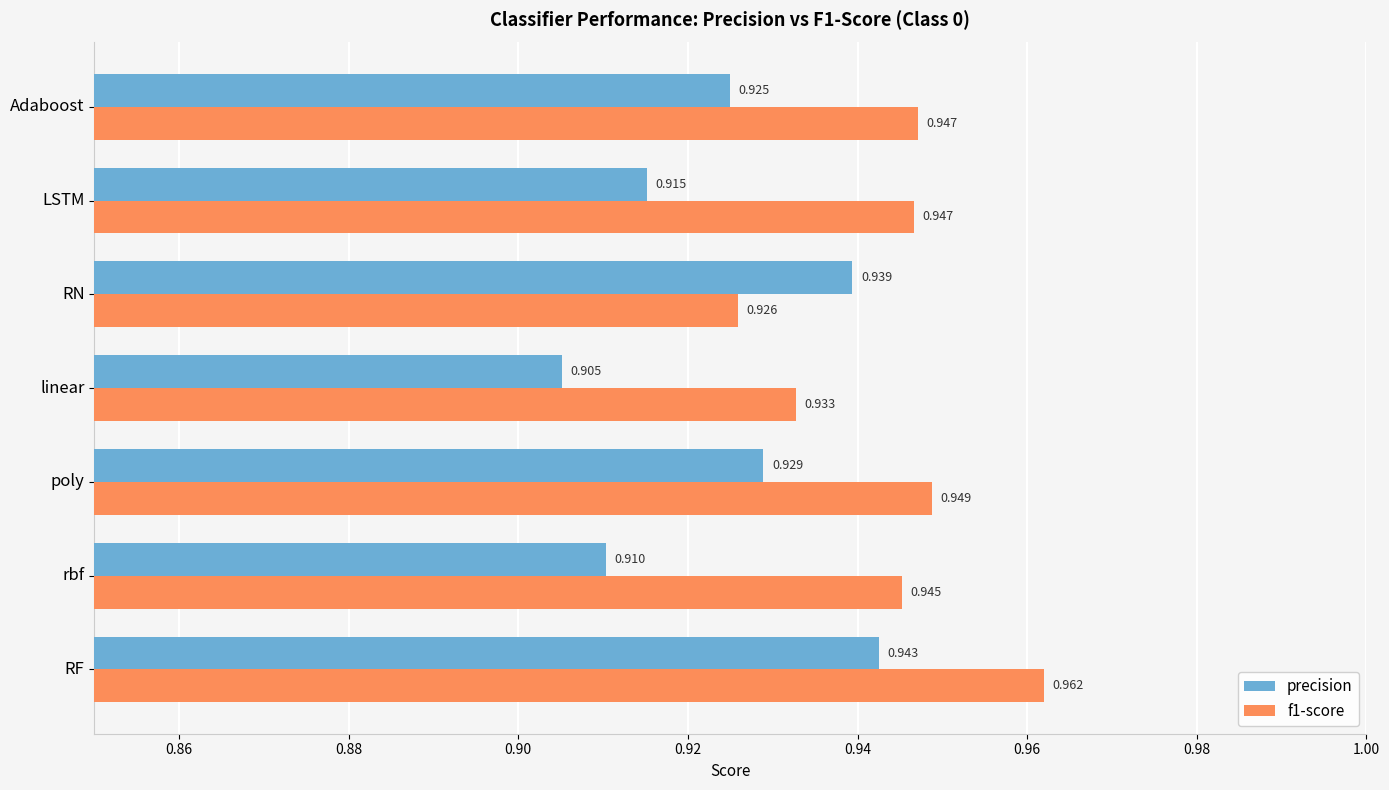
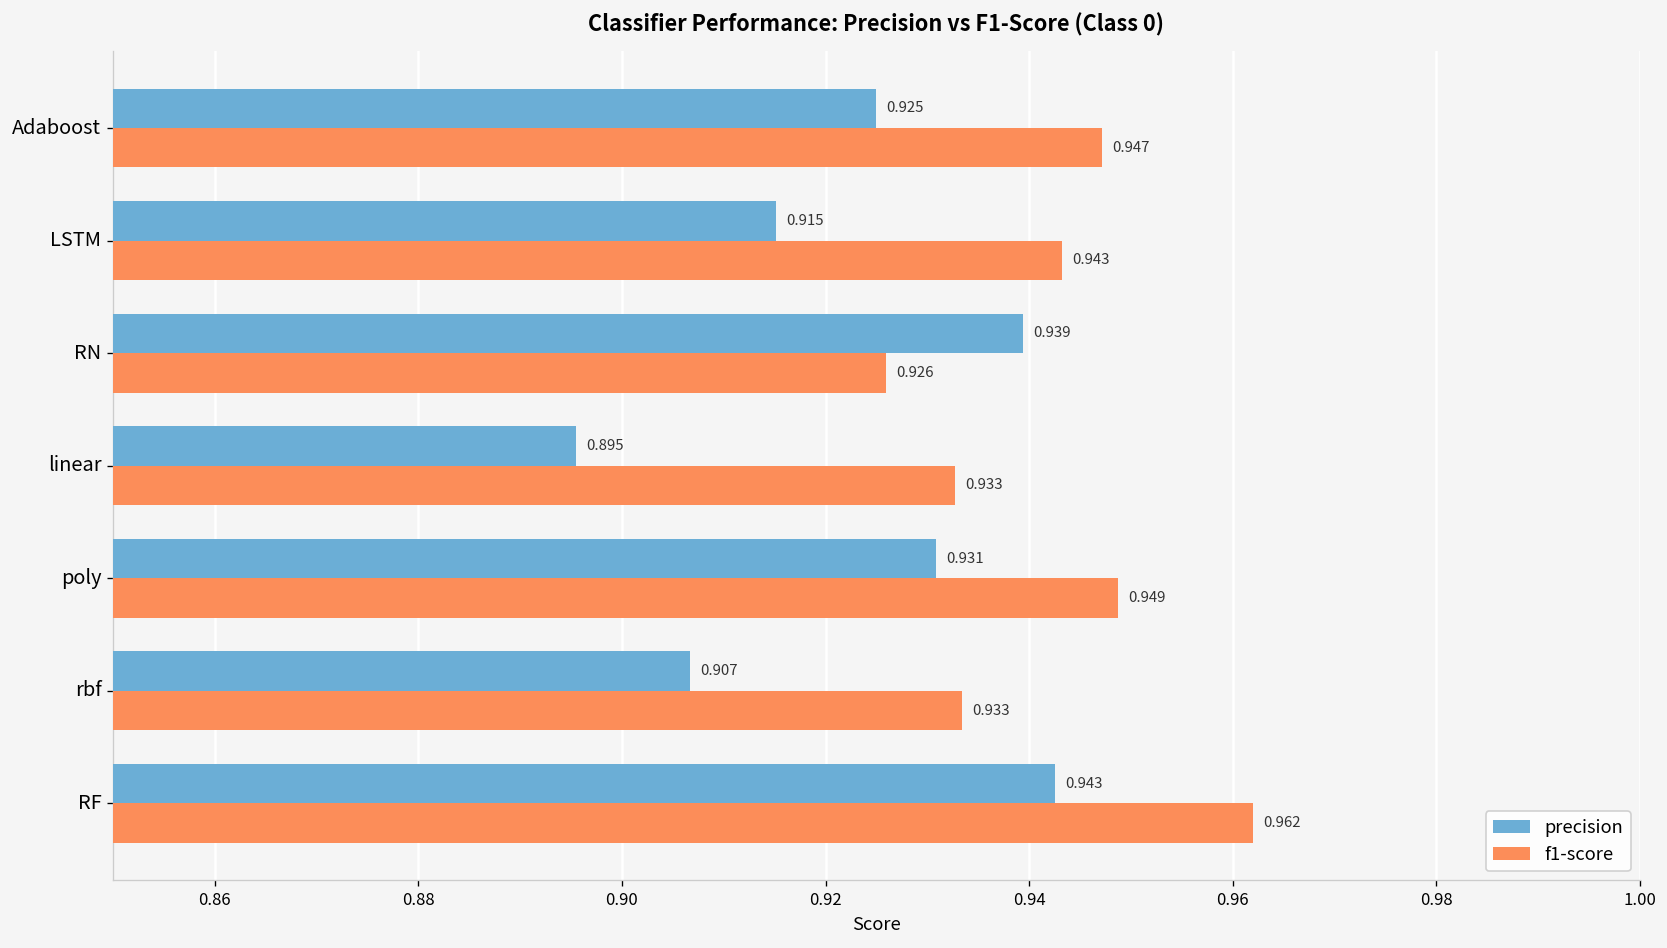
f1-score, LSTM: 0.947 -> 0.943
precision, linear: 0.905 -> 0.895
precision, poly: 0.929 -> 0.931
precision, rbf: 0.910 -> 0.907
f1-score, rbf: 0.945 -> 0.933
